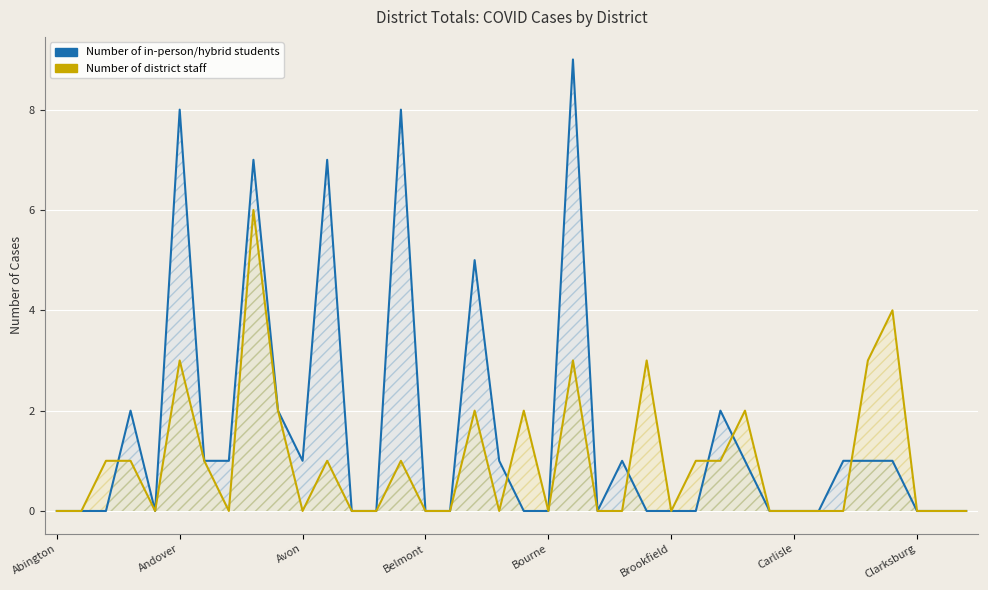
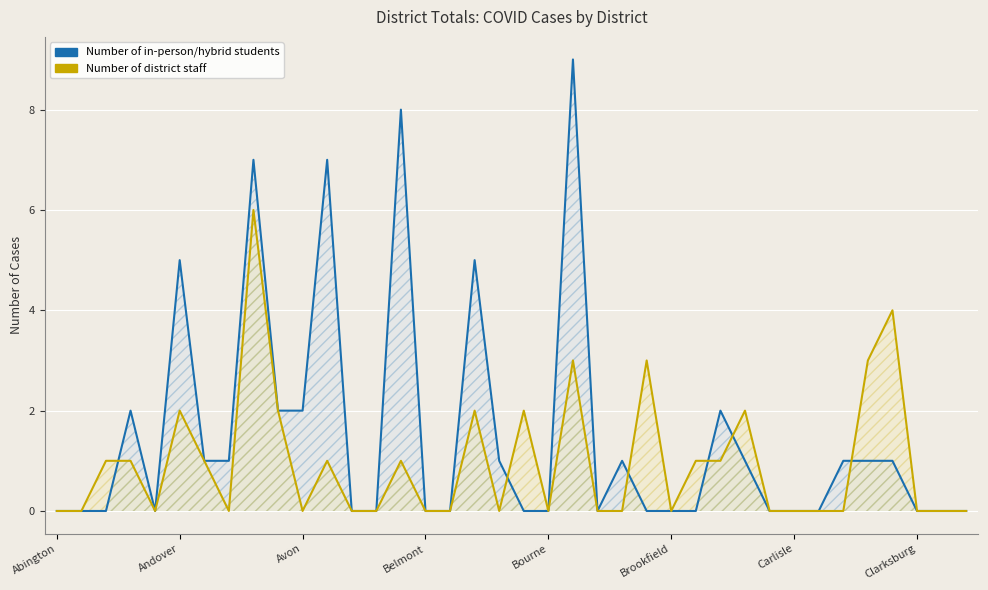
Number of in-person/hybrid students, Andover: 8 -> 5
Number of district staff, Andover: 3 -> 2
Number of in-person/hybrid students, Avon: 1 -> 2
